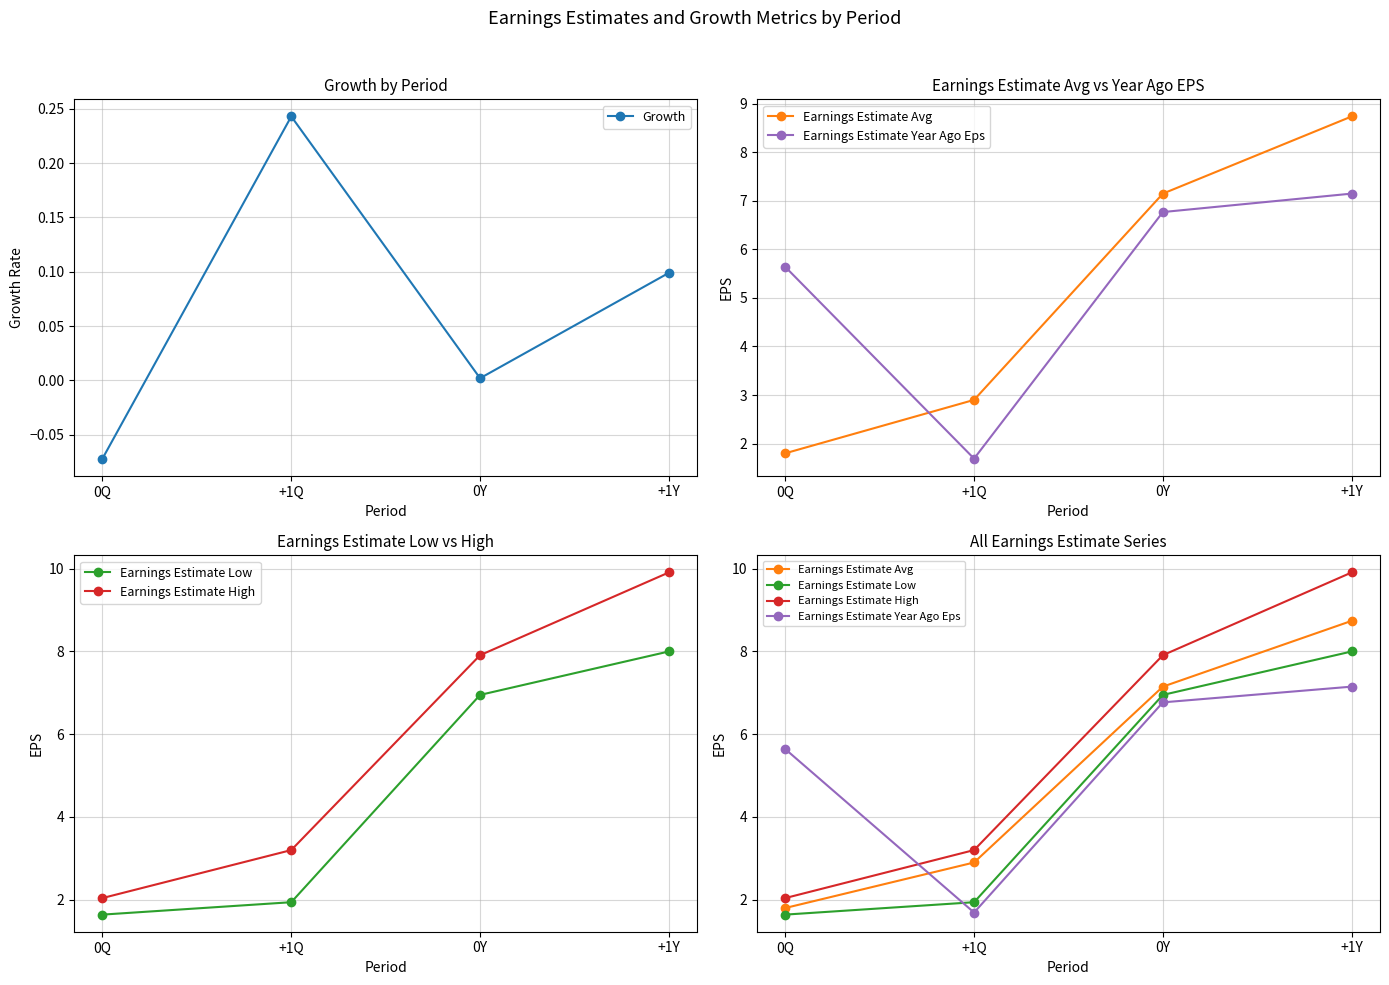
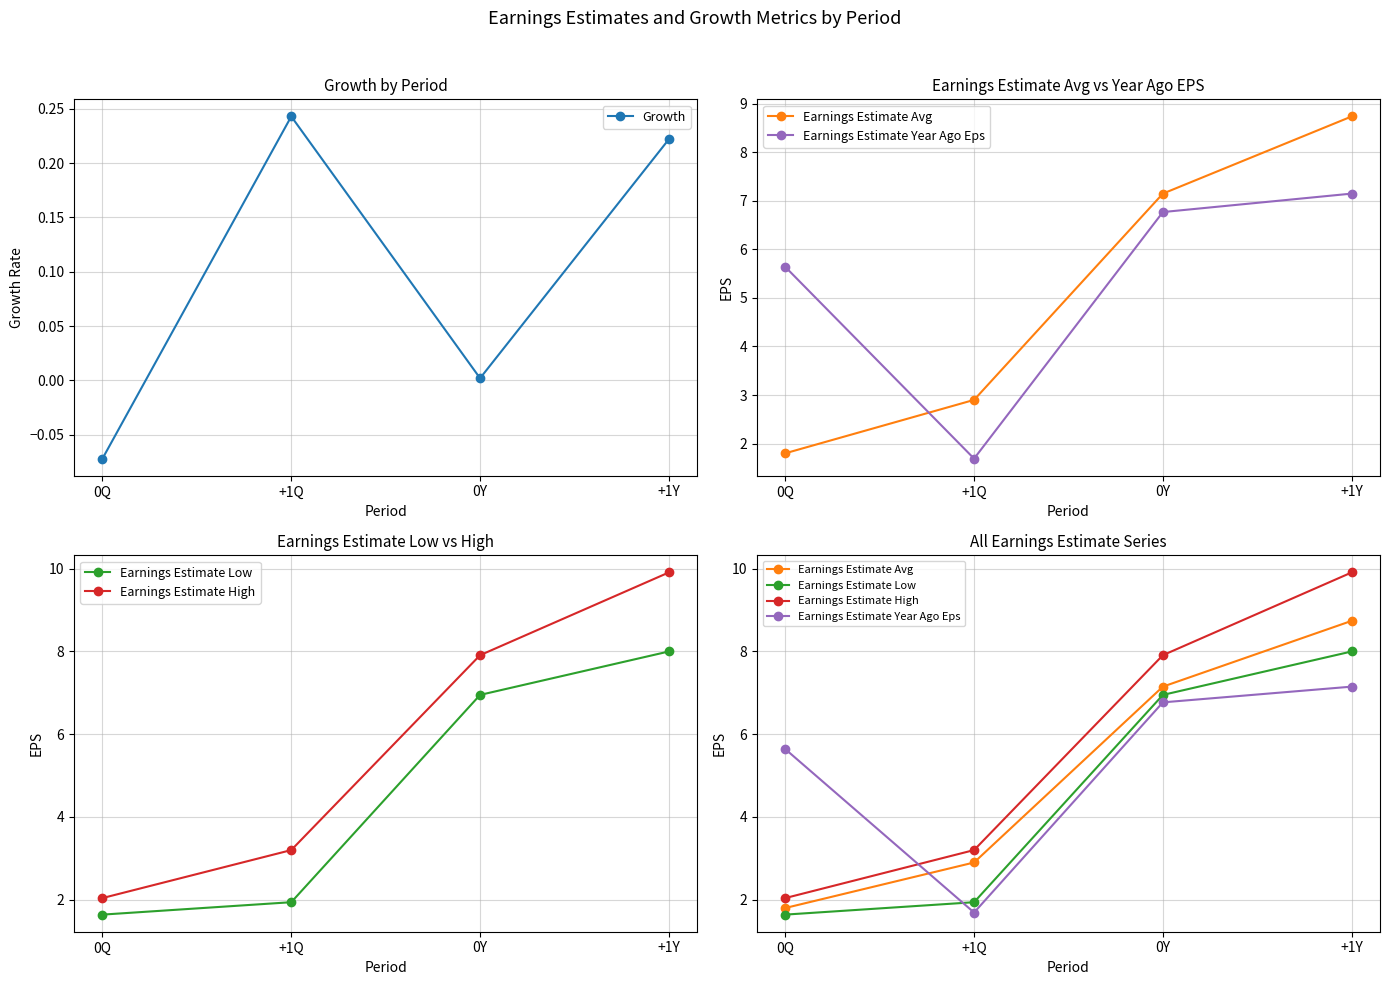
Growth by Period, +1Y: 0.099 -> 0.222
